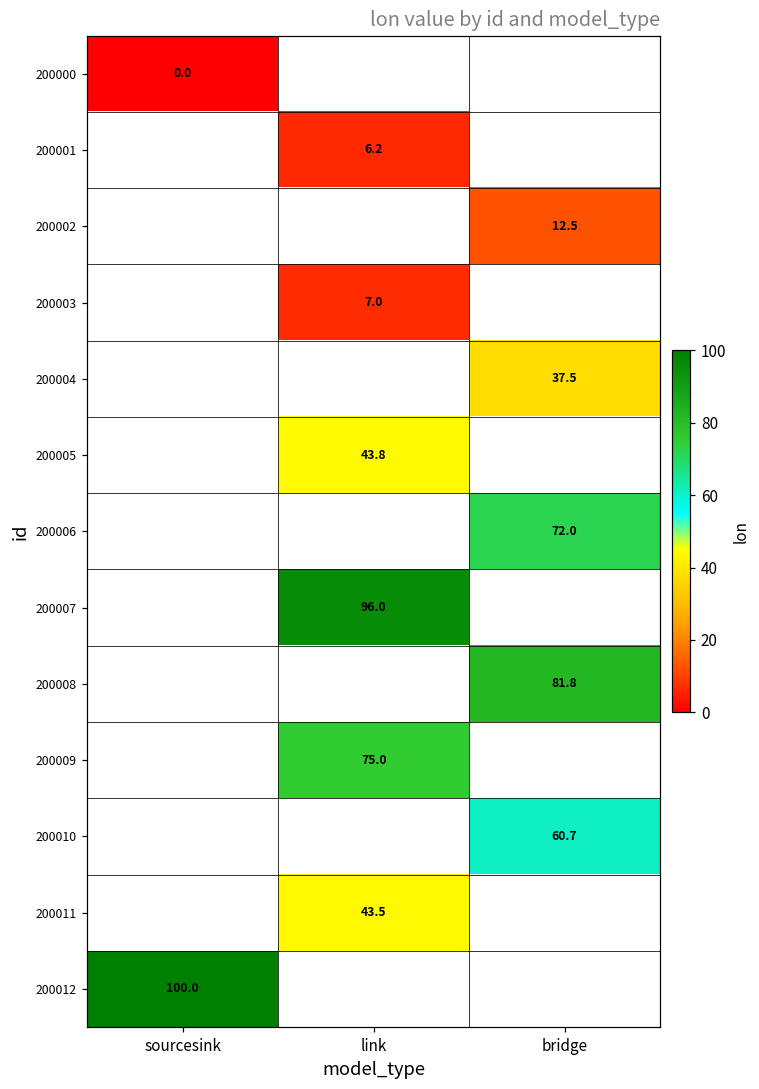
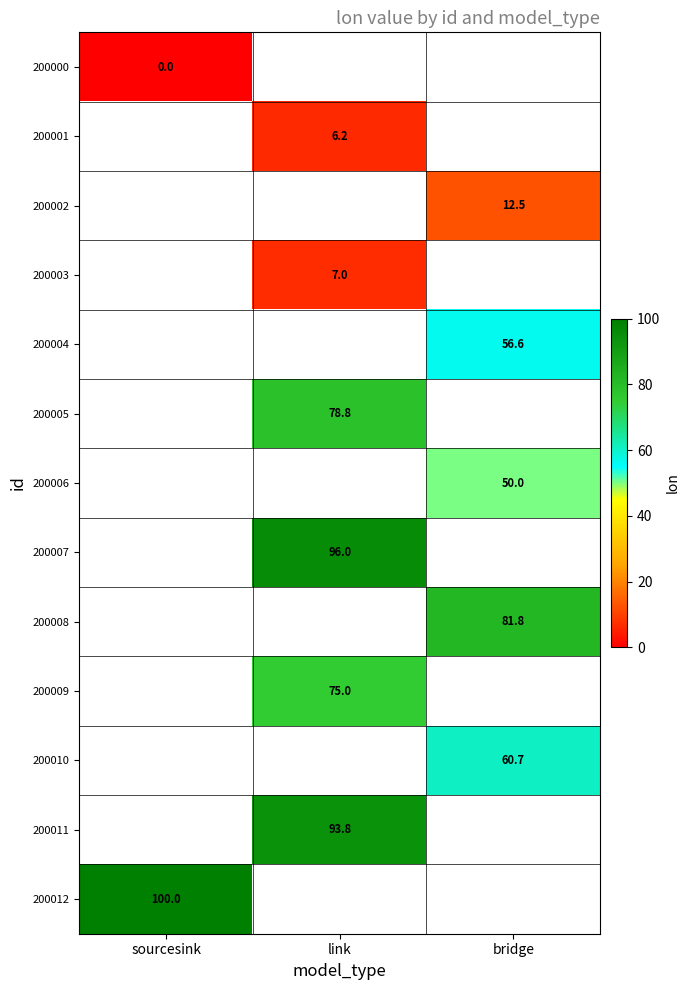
200004, bridge: 37.5 -> 56.6
200005, link: 43.8 -> 78.8
200006, bridge: 72.0 -> 50.0
200011, link: 43.5 -> 93.8
